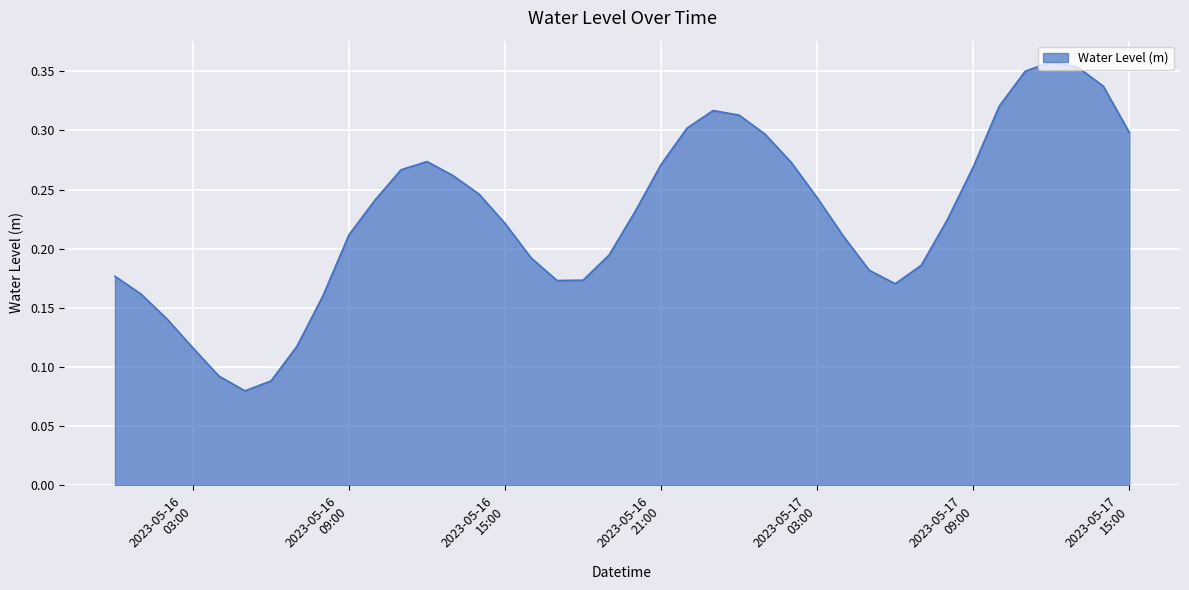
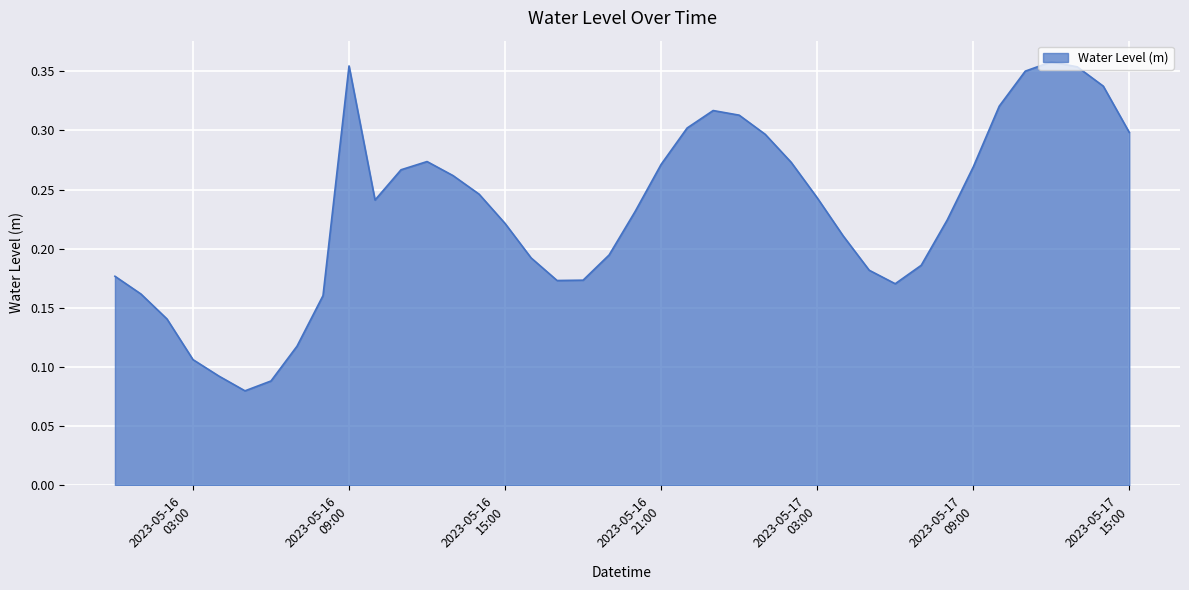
2023-05-16 03:00: 0.116 -> 0.106
2023-05-16 09:00: 0.212 -> 0.355
